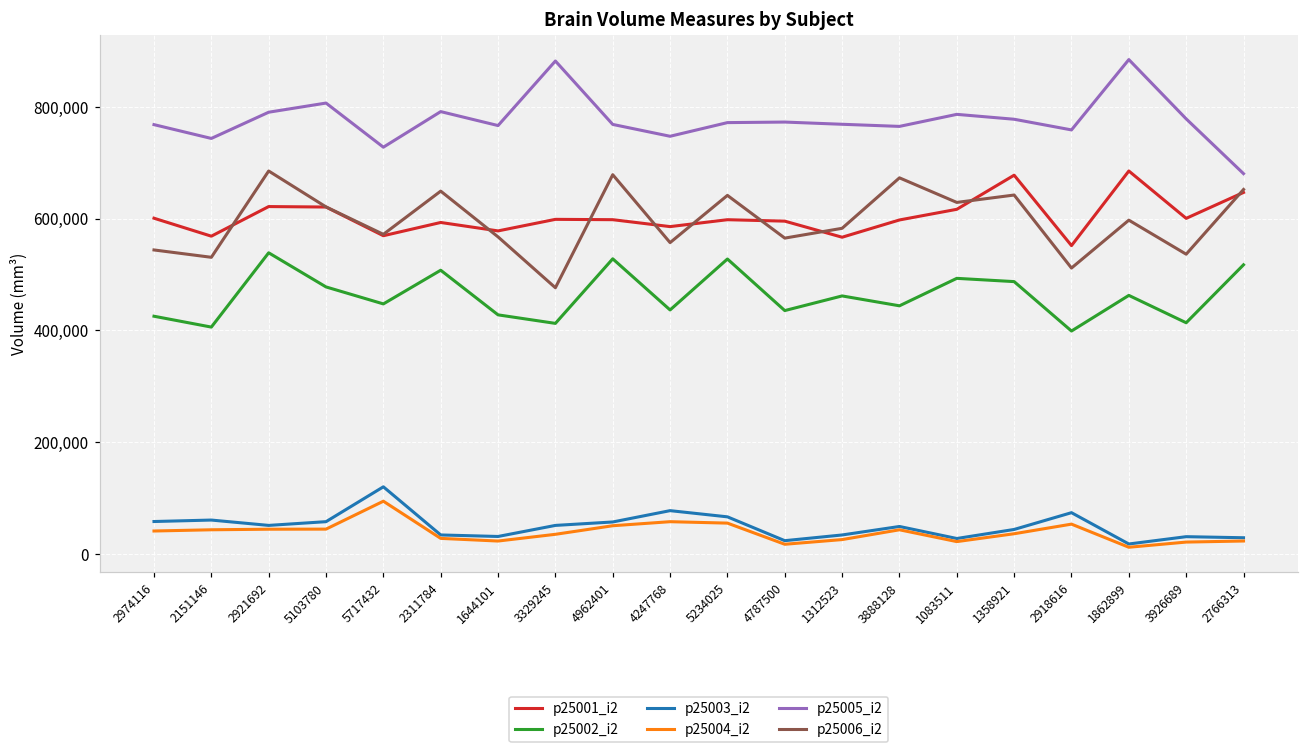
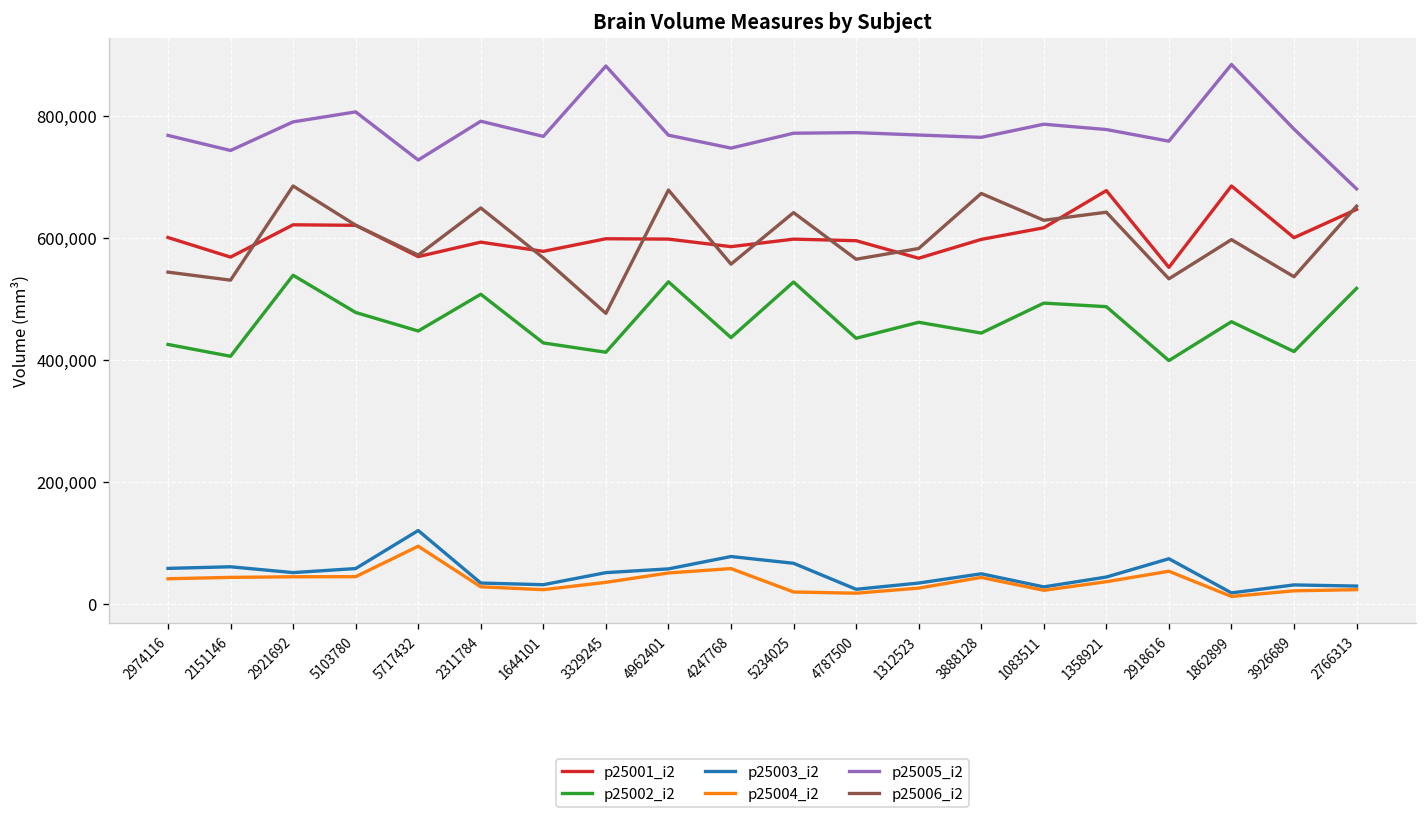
p25004_i2, 5234025: 60,000 -> 20,000
p25006_i2, 2918616: 510,000 -> 530,000
